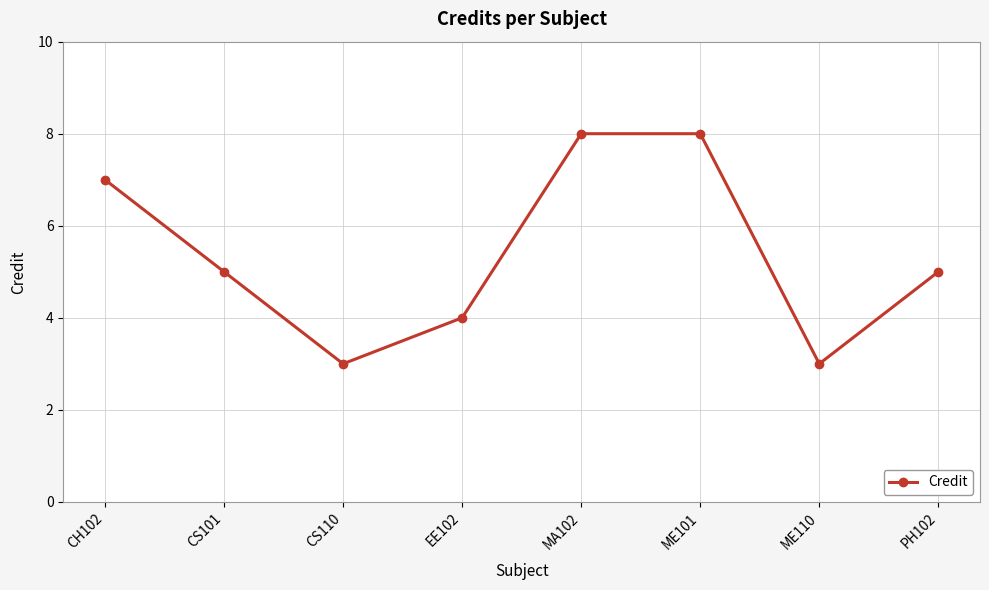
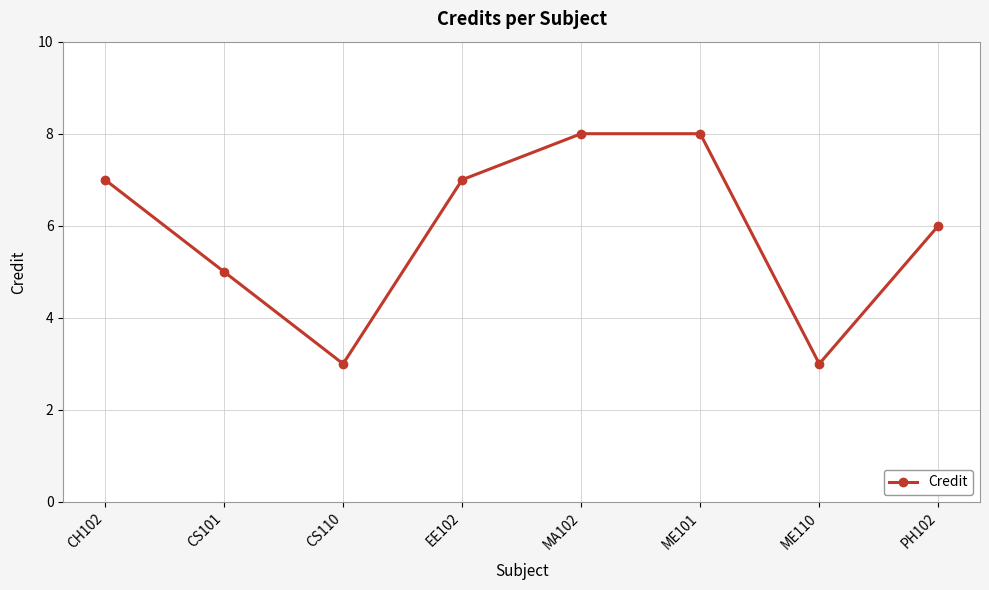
EE102: 4 -> 7
PH102: 5 -> 6
